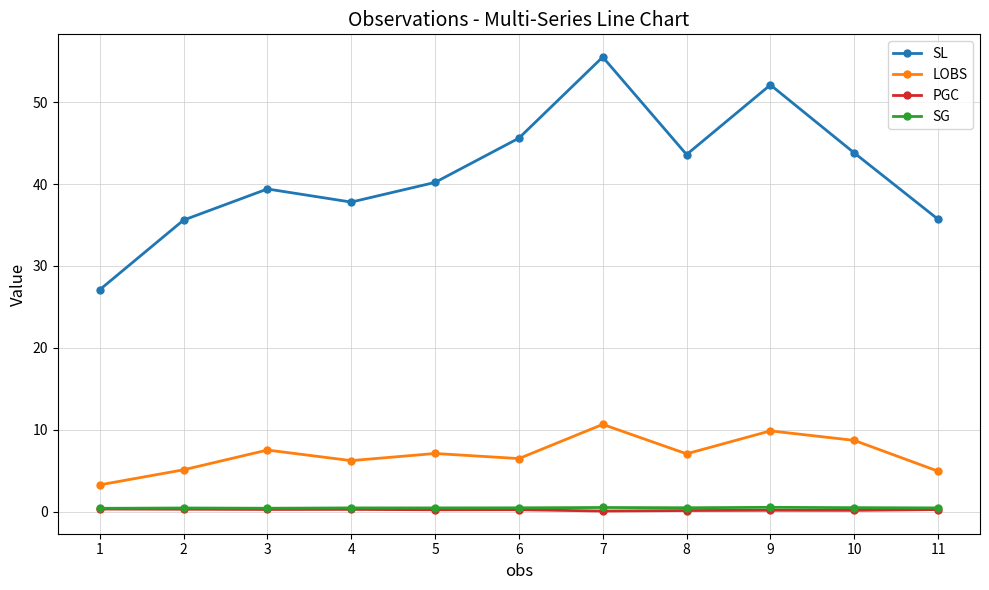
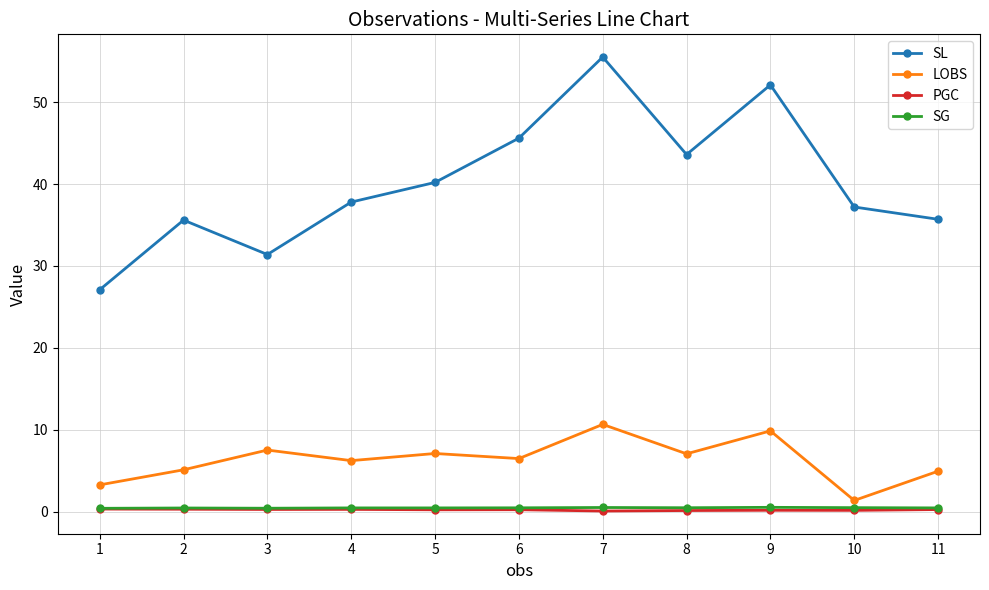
SL, 3: 39 -> 31
SL, 10: 44 -> 37
LOBS, 10: 9 -> 1
